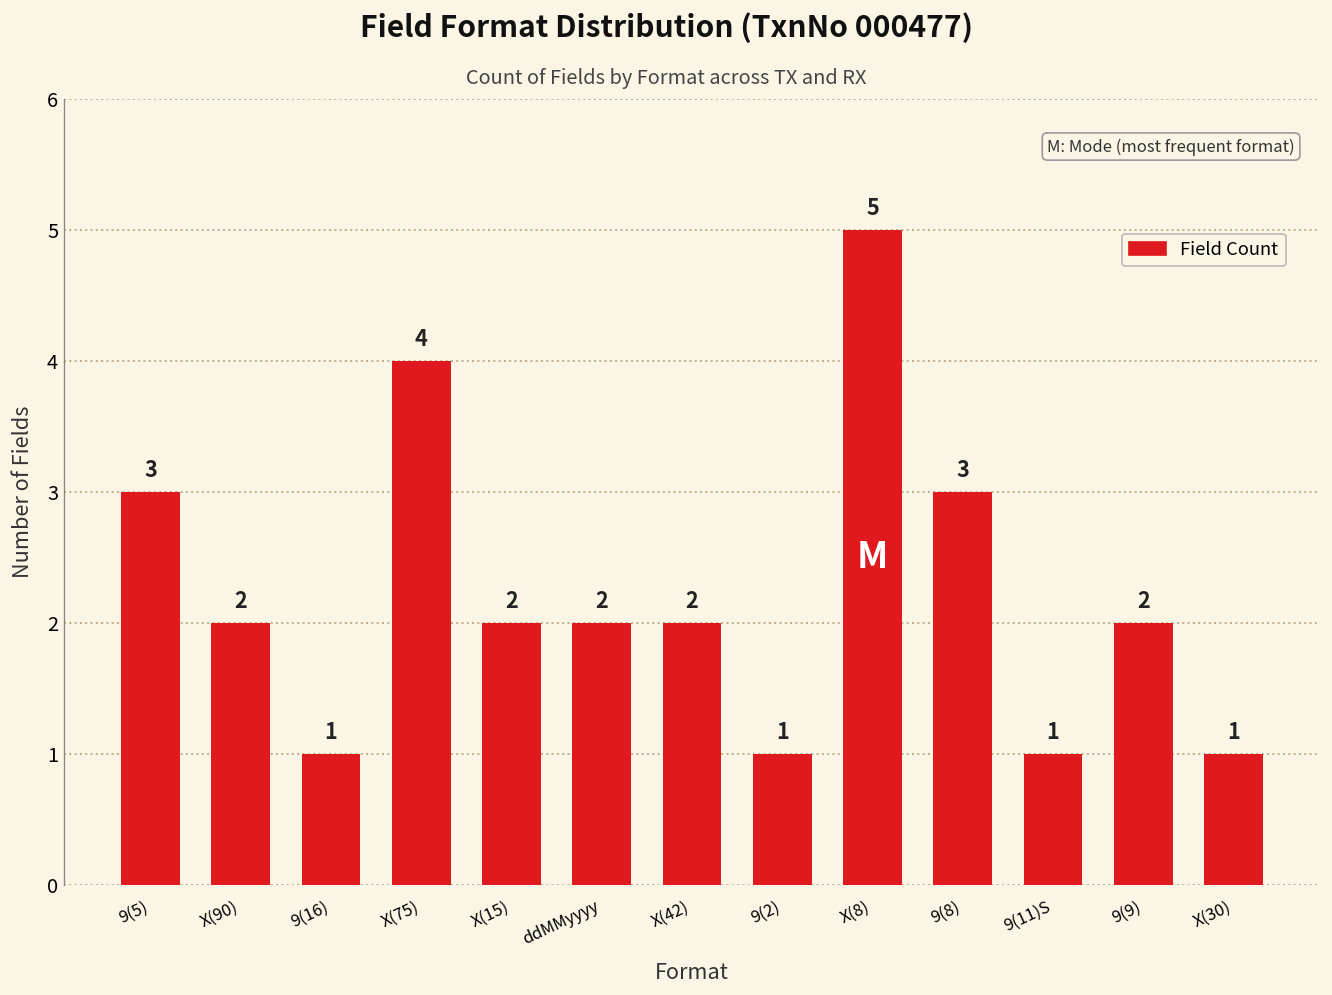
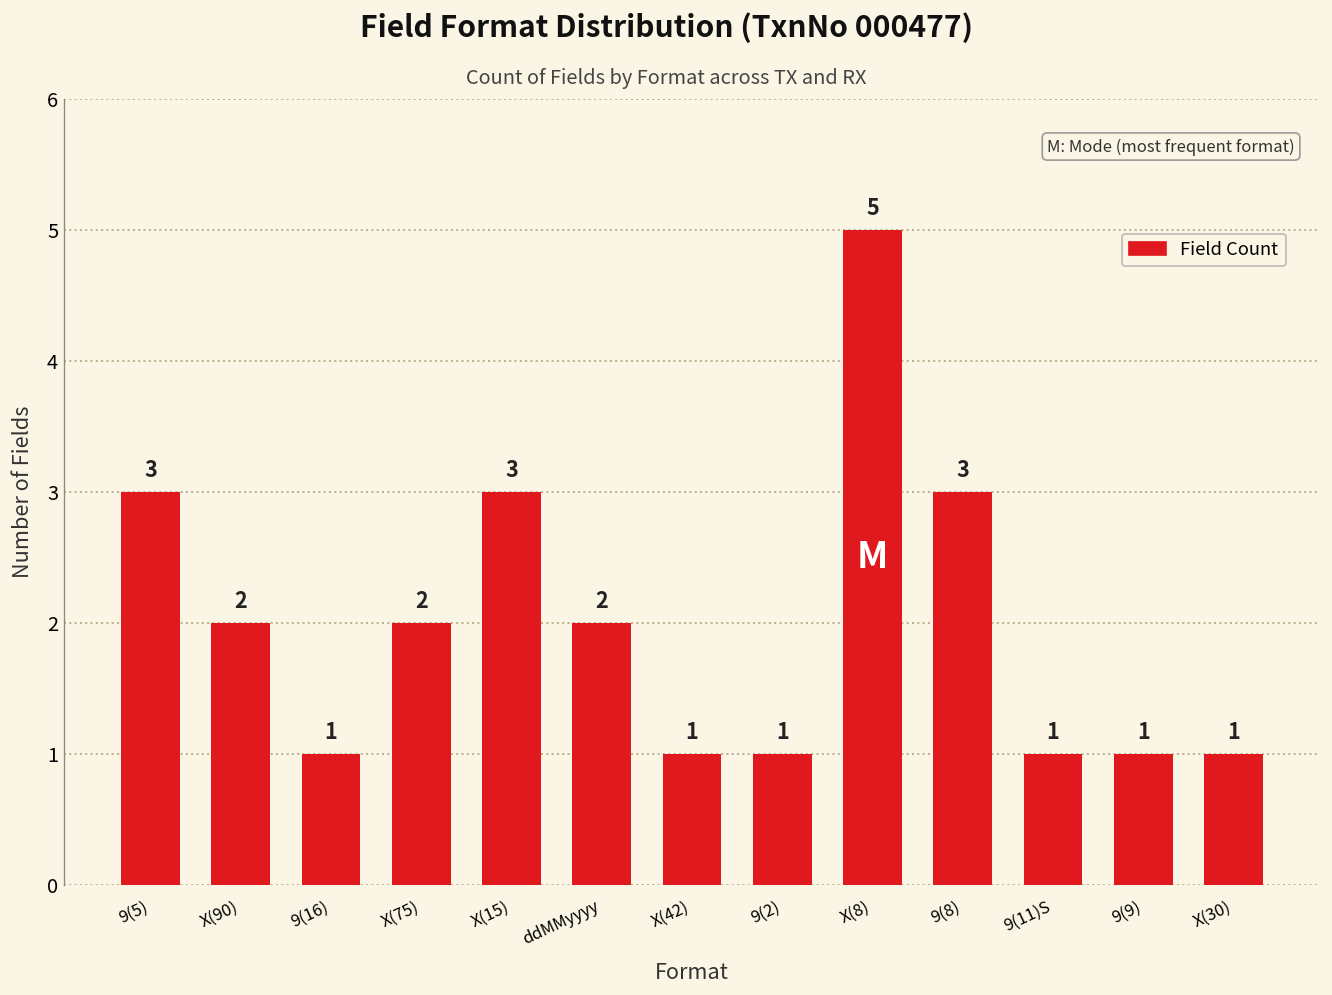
X(75): 4 -> 2
X(15): 2 -> 3
X(42): 2 -> 1
9(9): 2 -> 1
